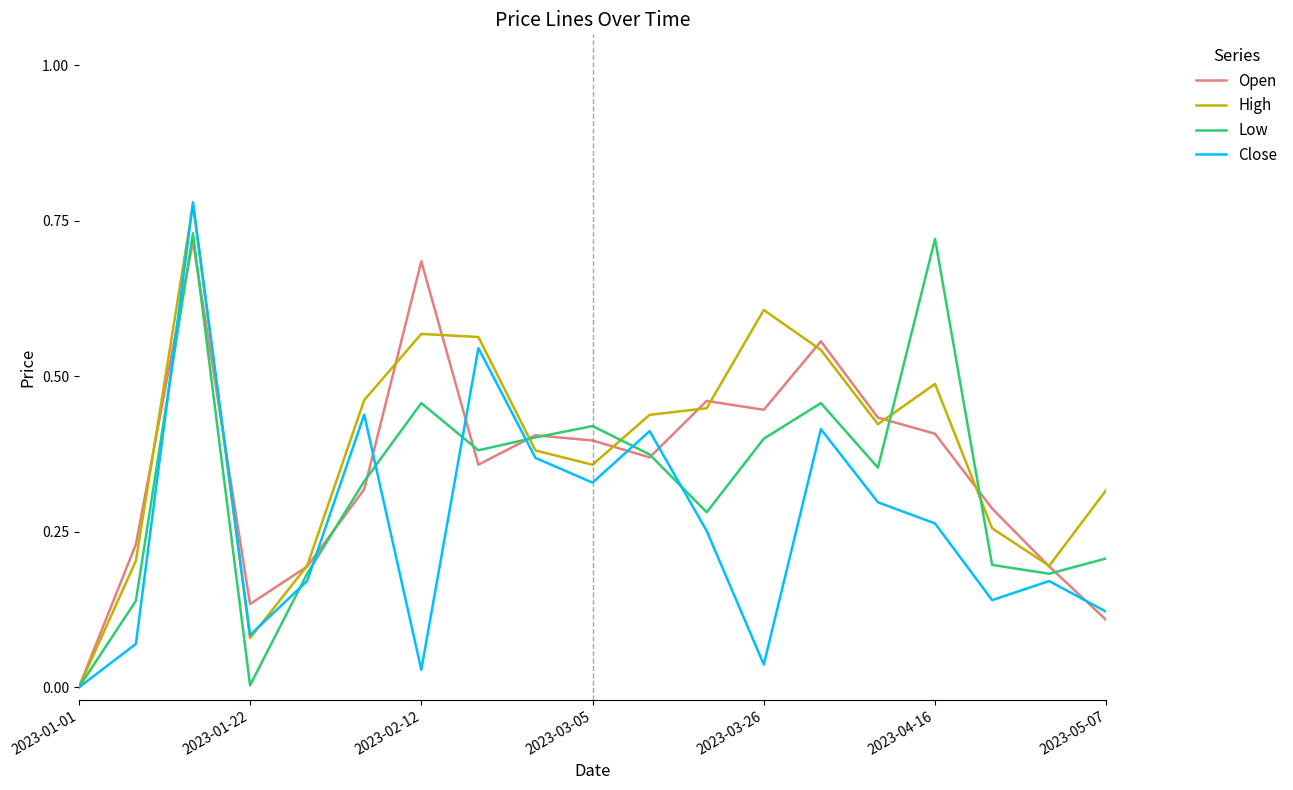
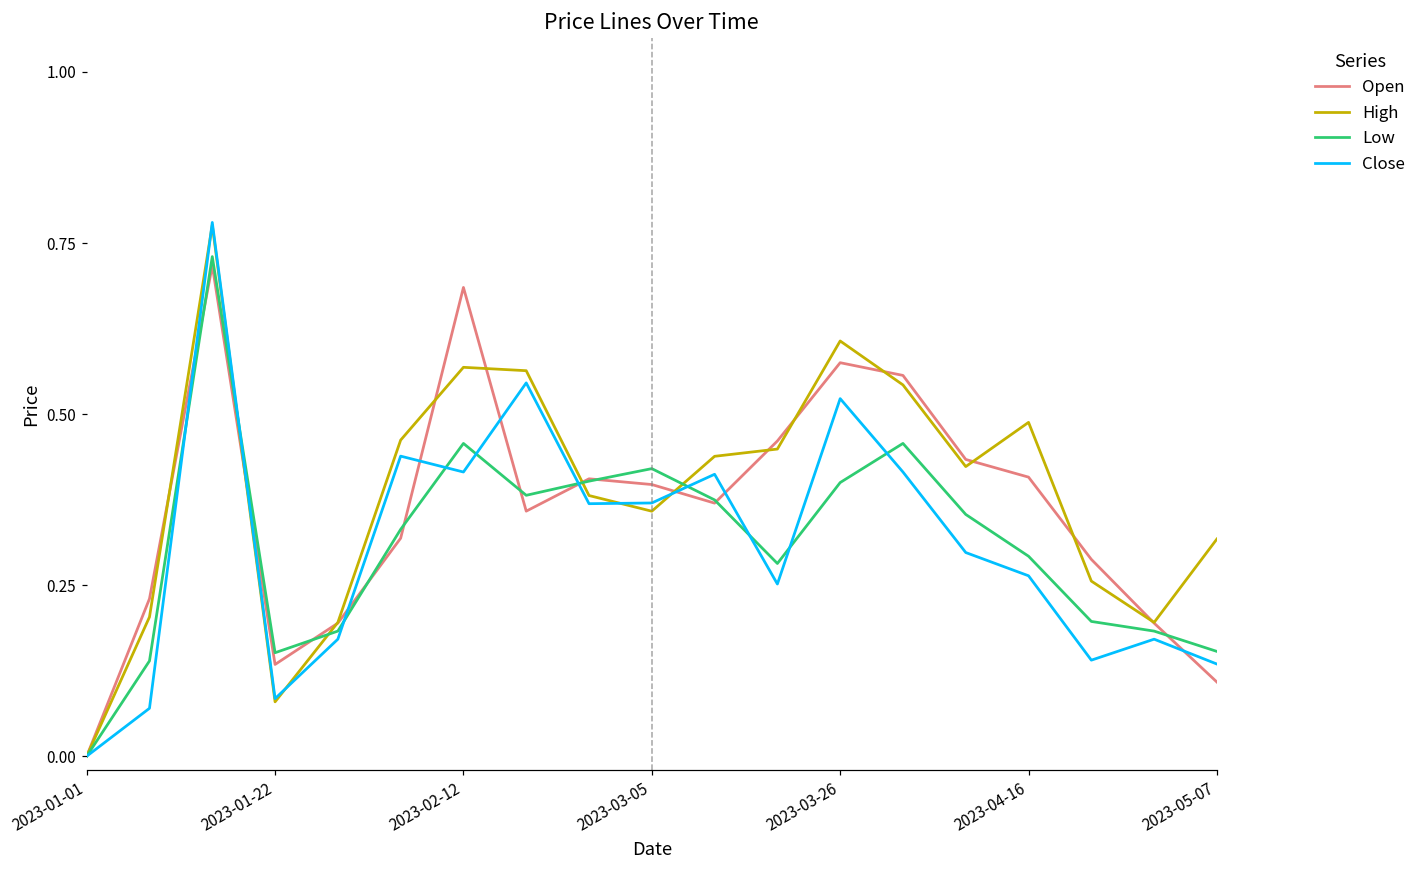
Low, 2023-01-22: 0.00 -> 0.15
Close, 2023-02-12: 0.03 -> 0.42
Close, 2023-03-05: 0.33 -> 0.37
Open, 2023-03-26: 0.45 -> 0.58
Close, 2023-03-26: 0.04 -> 0.52
Low, 2023-04-16: 0.72 -> 0.29
Low, 2023-05-07: 0.21 -> 0.15
Close, 2023-05-07: 0.12 -> 0.13
